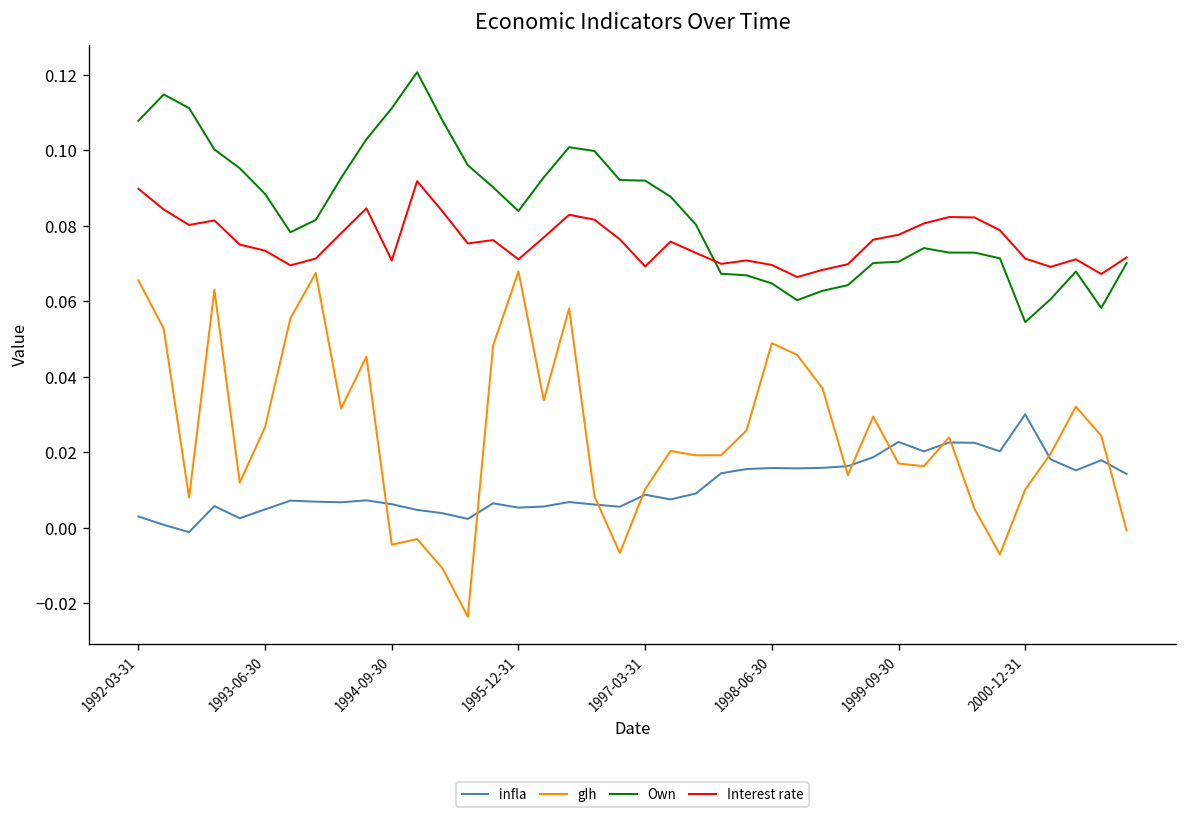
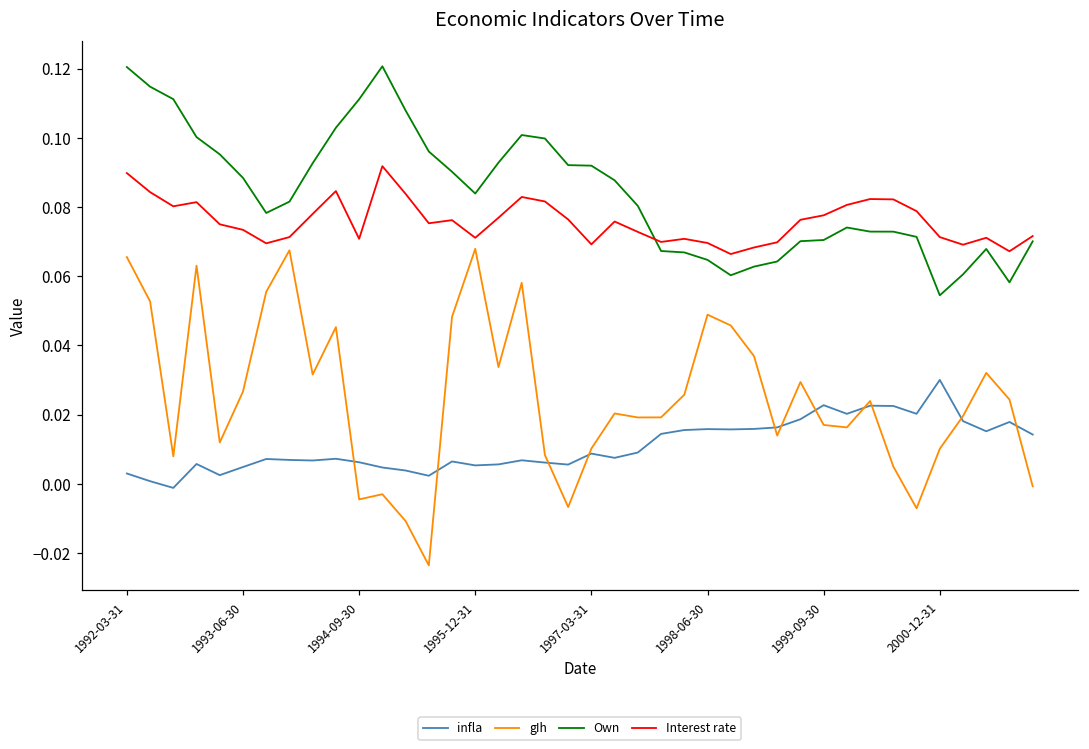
Own, 1992-03-31: 0.108 -> 0.120
